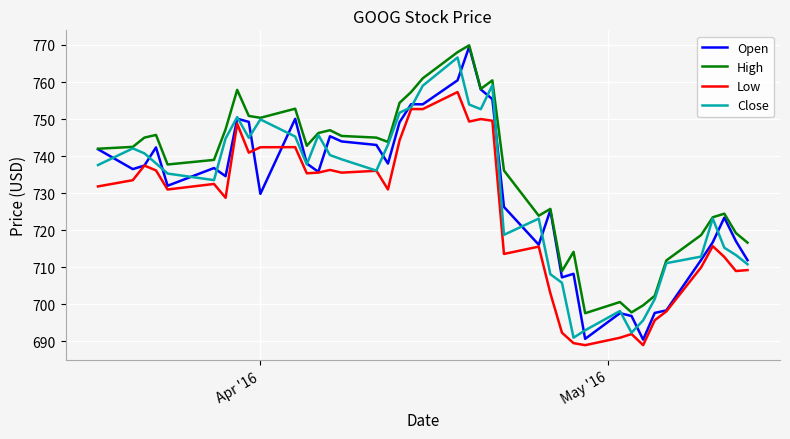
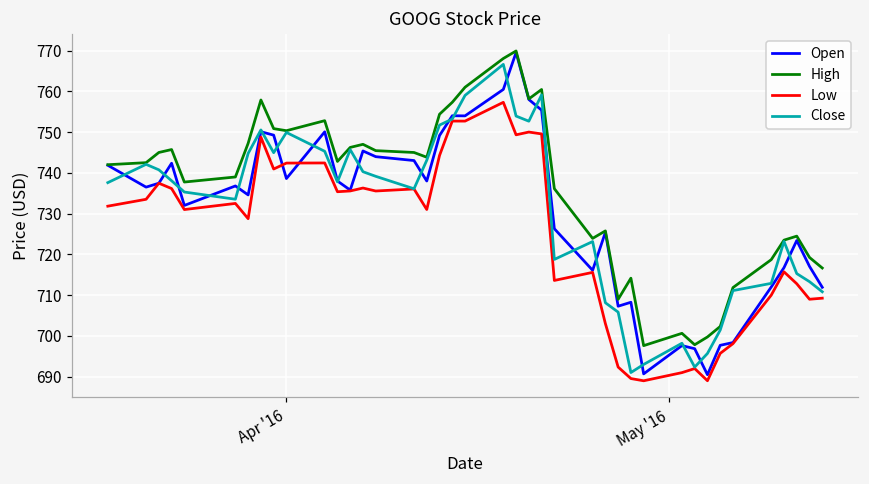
Open, Apr '16: 730 -> 739
